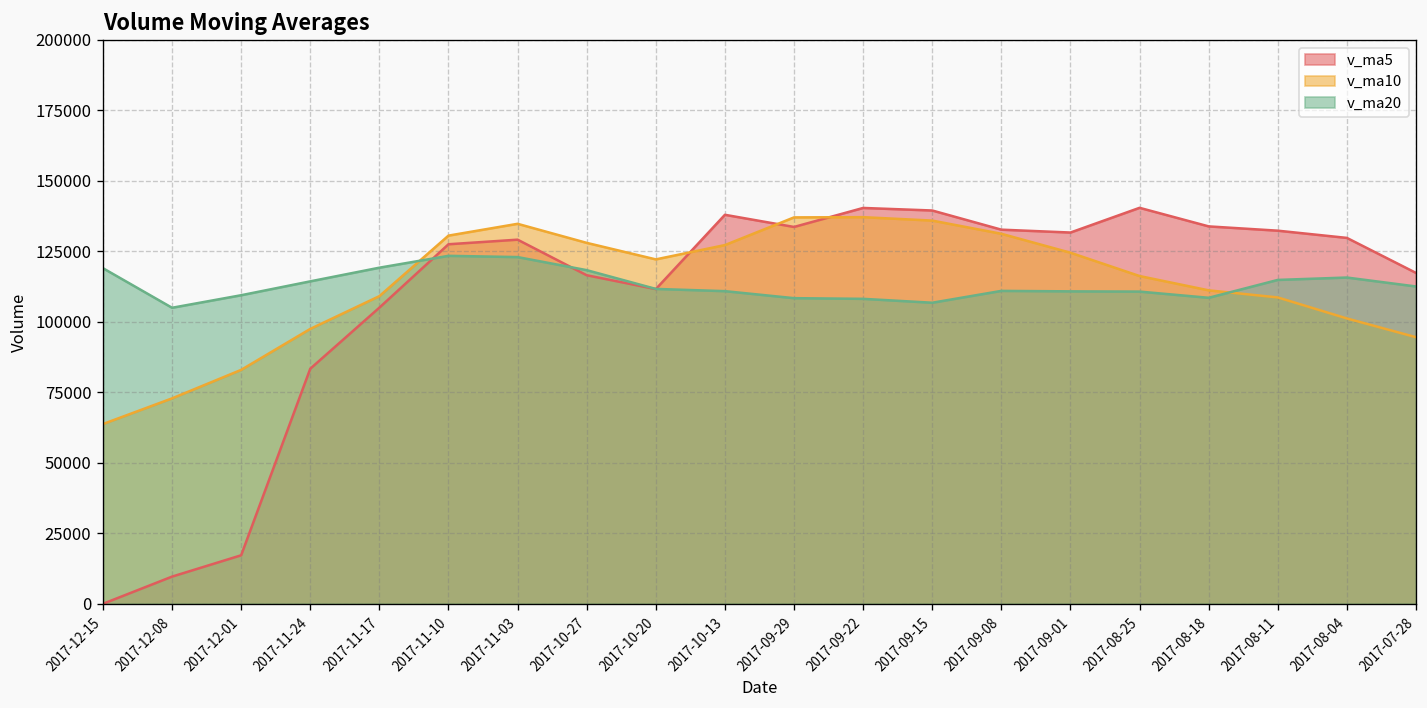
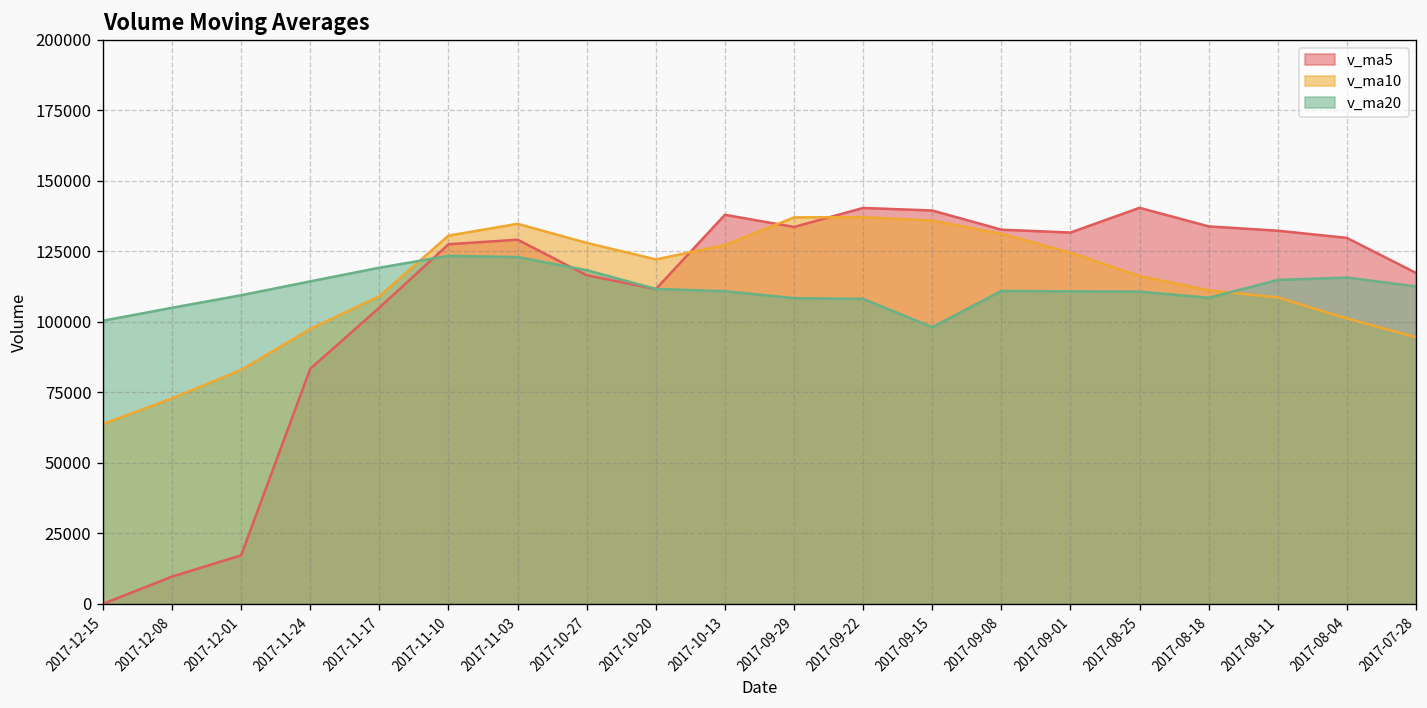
v_ma20, 2017-12-15: 119000 -> 100000
v_ma20, 2017-09-15: 107000 -> 98000
